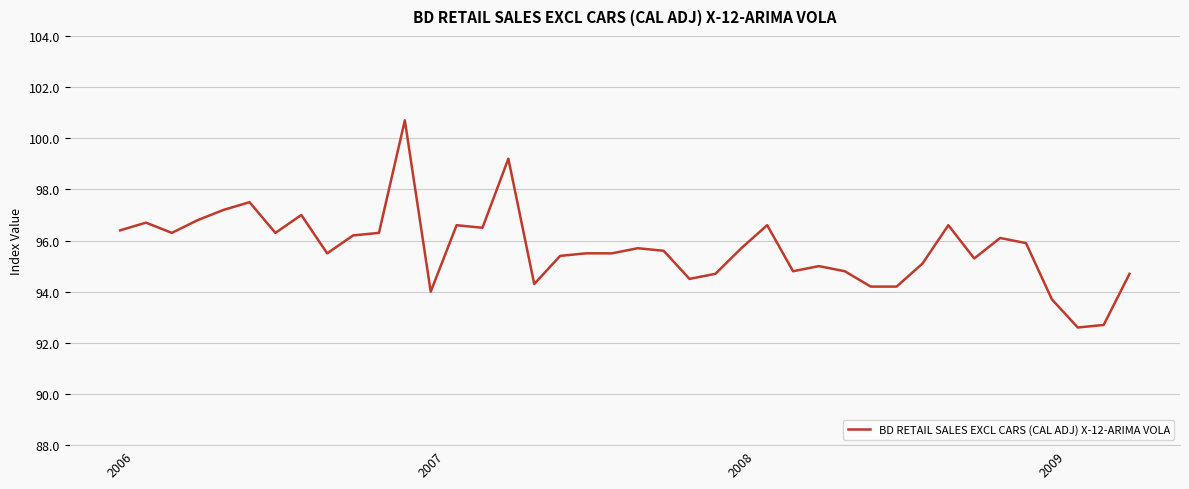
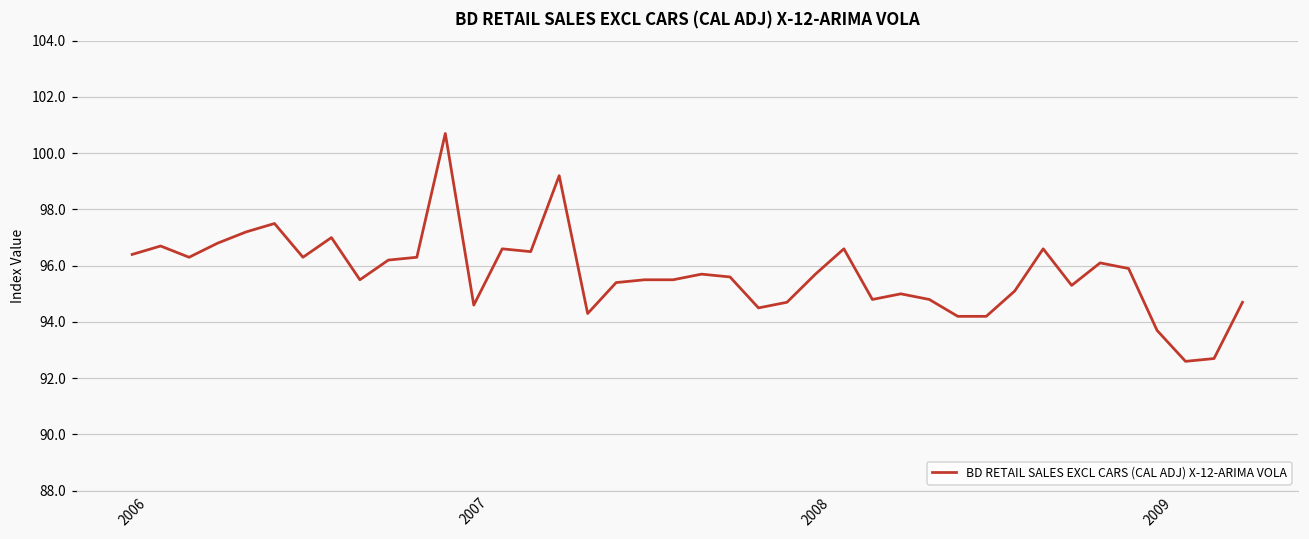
2007: 94.0 -> 94.6
